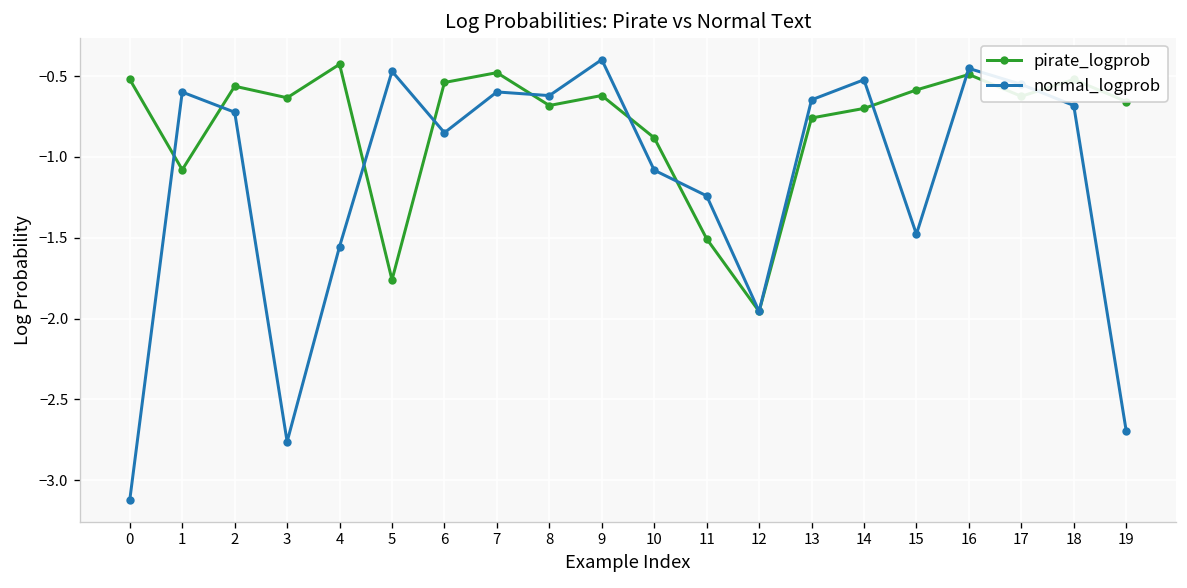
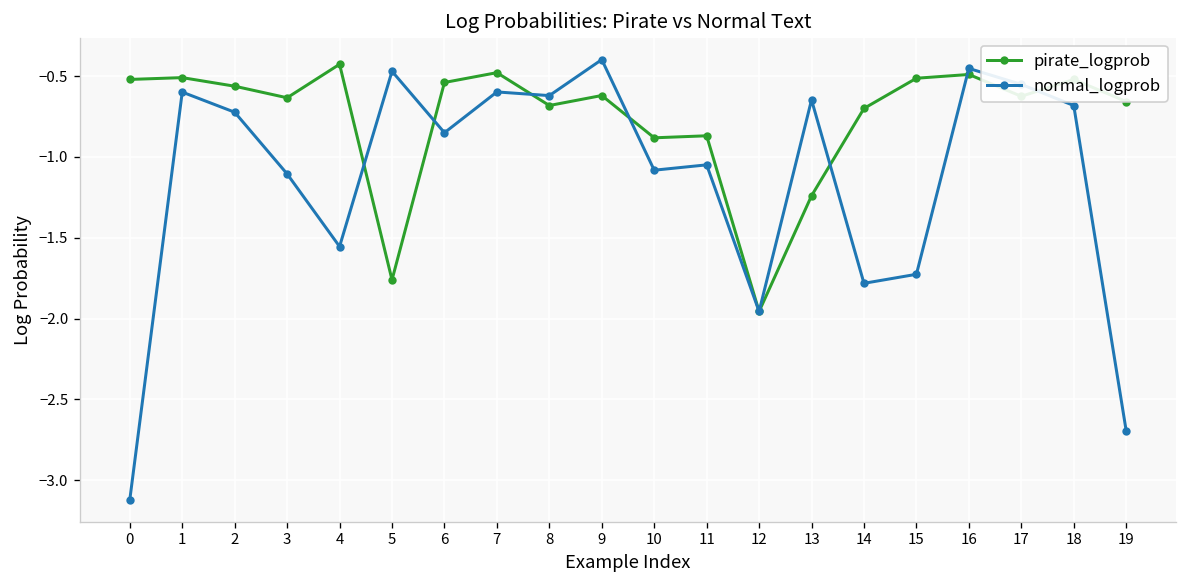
pirate_logprob, 1: -1.08 -> -0.51
normal_logprob, 3: -2.76 -> -1.11
pirate_logprob, 11: -1.51 -> -0.87
normal_logprob, 11: -1.24 -> -1.05
pirate_logprob, 13: -0.76 -> -1.24
normal_logprob, 14: -0.52 -> -1.78
pirate_logprob, 15: -0.59 -> -0.51
normal_logprob, 15: -1.48 -> -1.73
